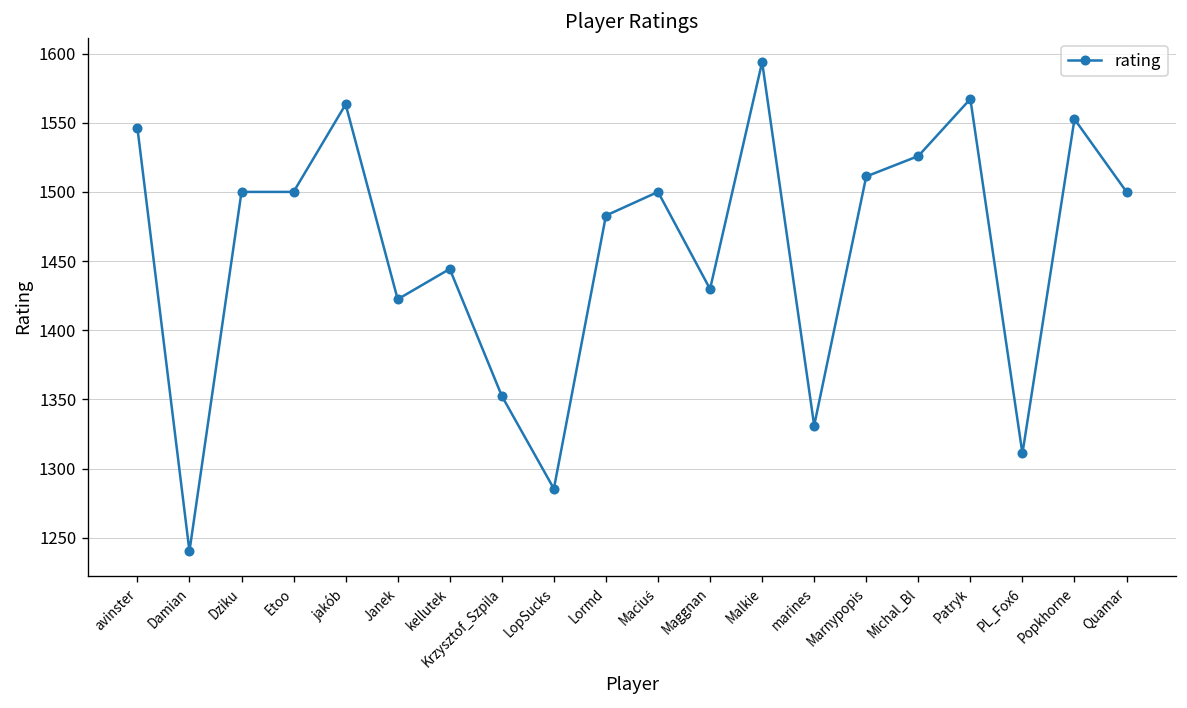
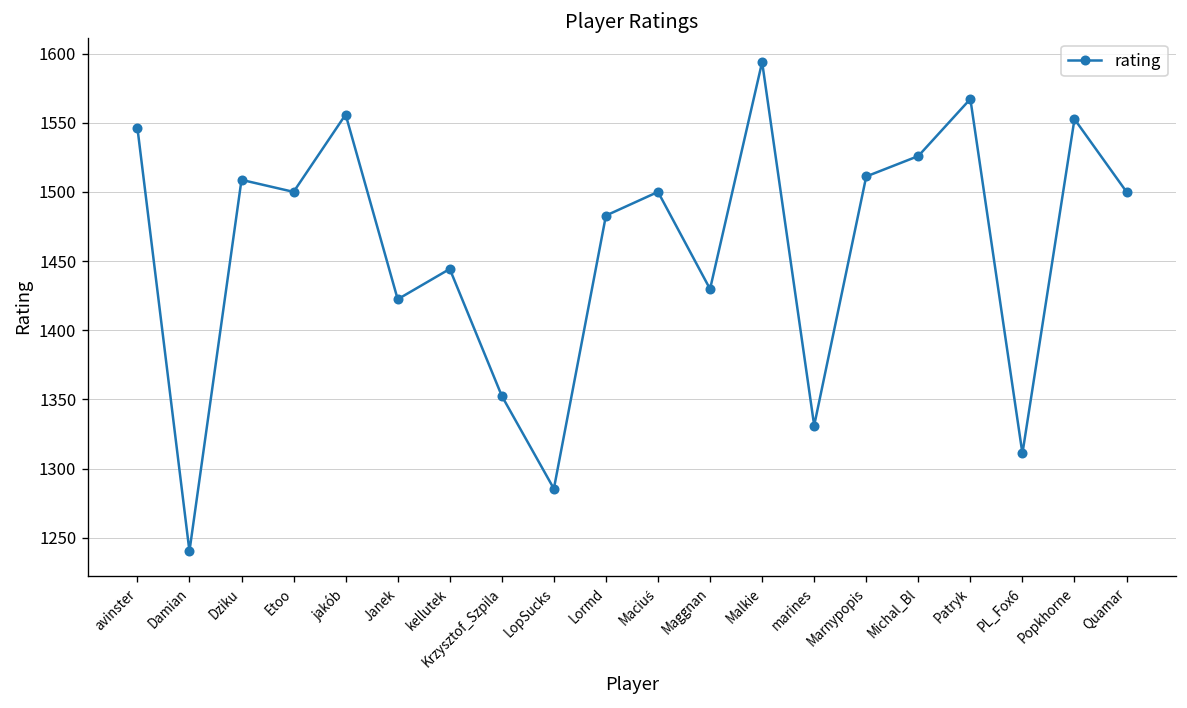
Dziku: 1500 -> 1509
jakób: 1563 -> 1556
